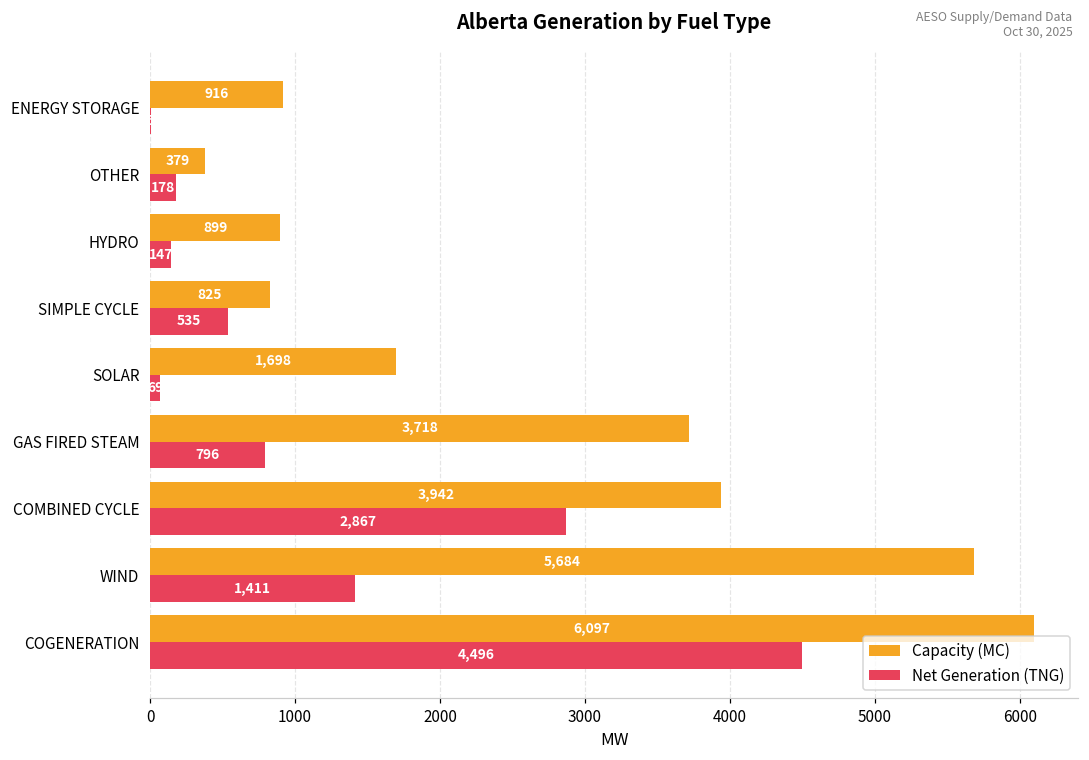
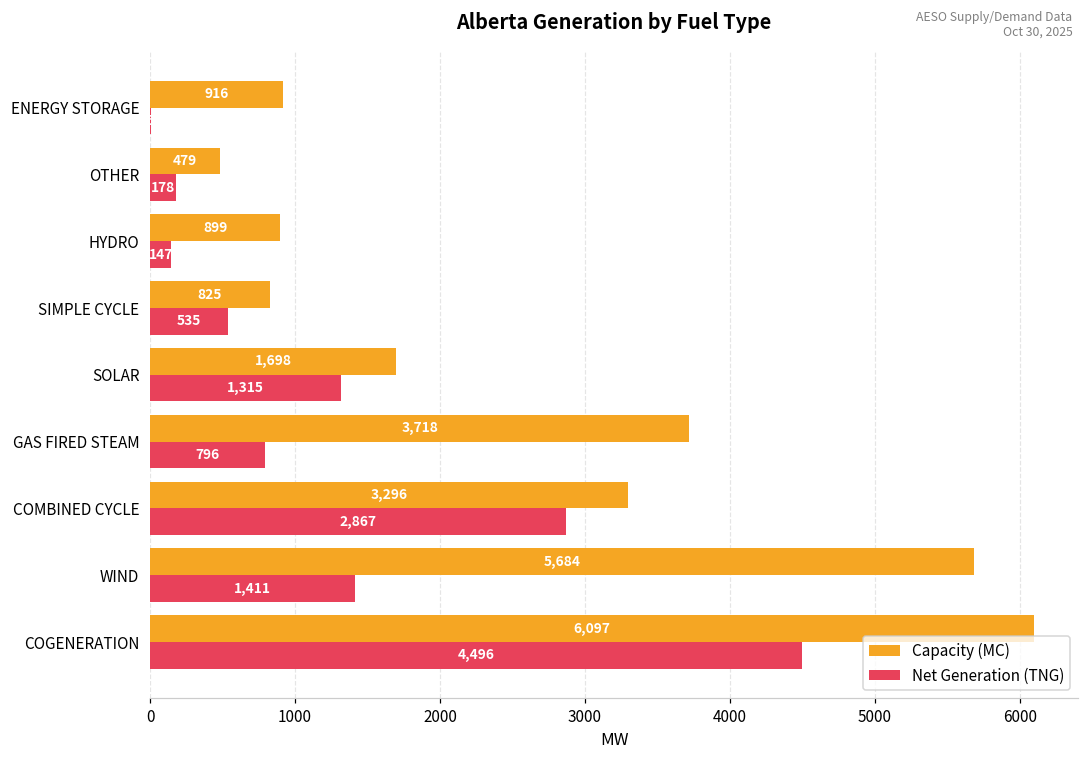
Capacity (MC), OTHER: 379 -> 479
Net Generation (TNG), SOLAR: 70 -> 1320
Capacity (MC), COMBINED CYCLE: 3,942 -> 3,296
